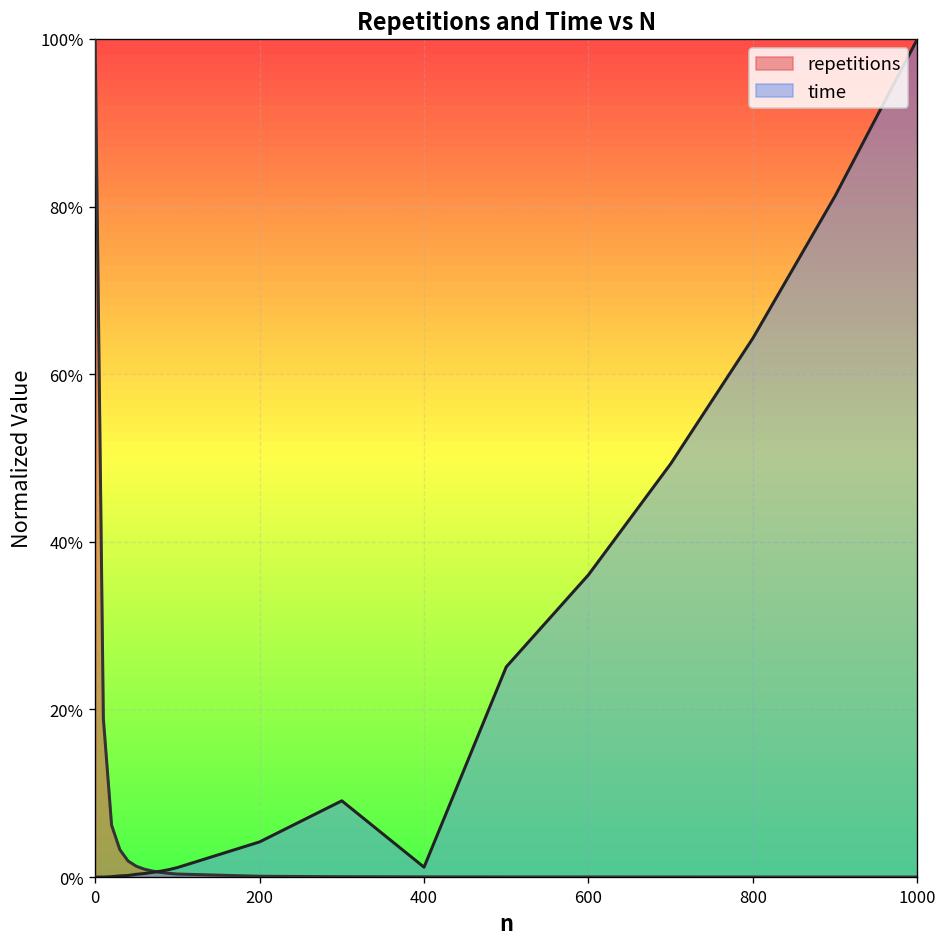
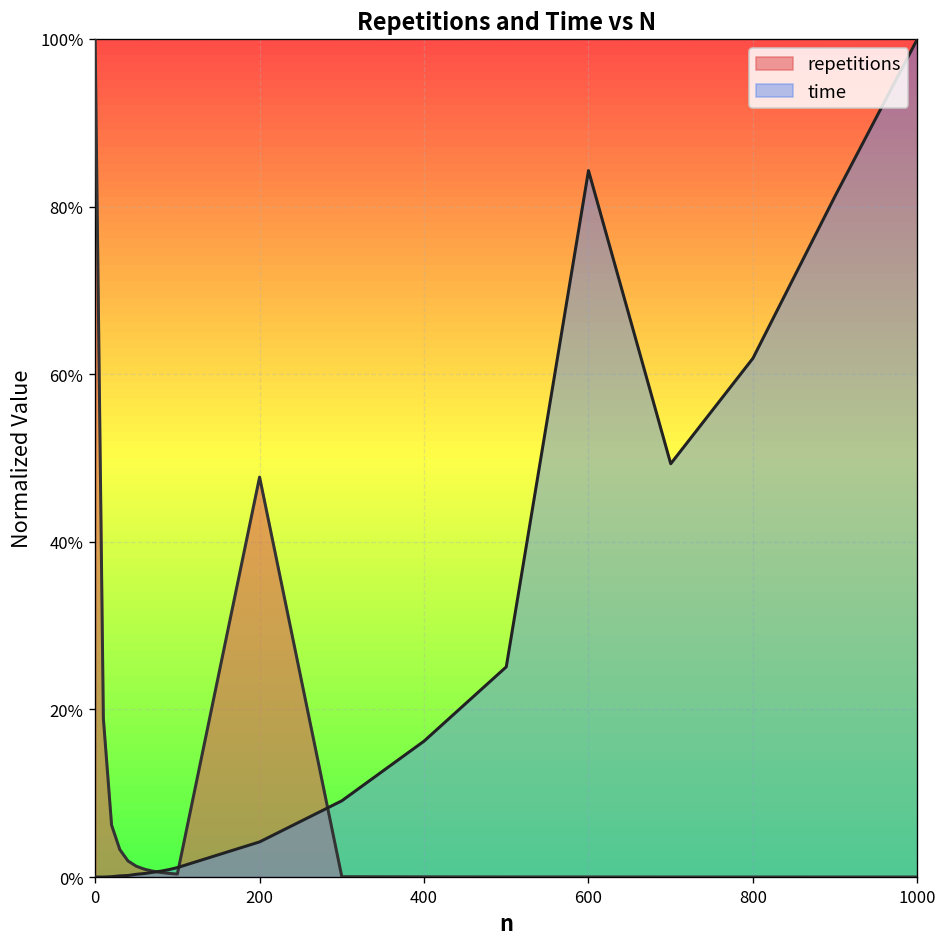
repetitions, 200: 0% -> 48%
time, 400: 1% -> 16%
time, 600: 36% -> 84%
time, 800: 64% -> 62%
